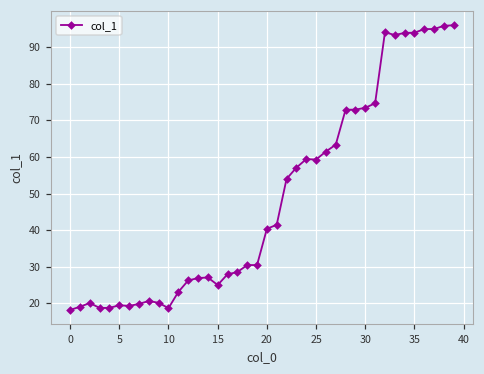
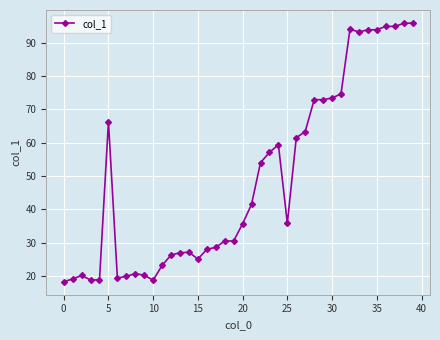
5: 19 -> 66
20: 40 -> 36
25: 59 -> 36
